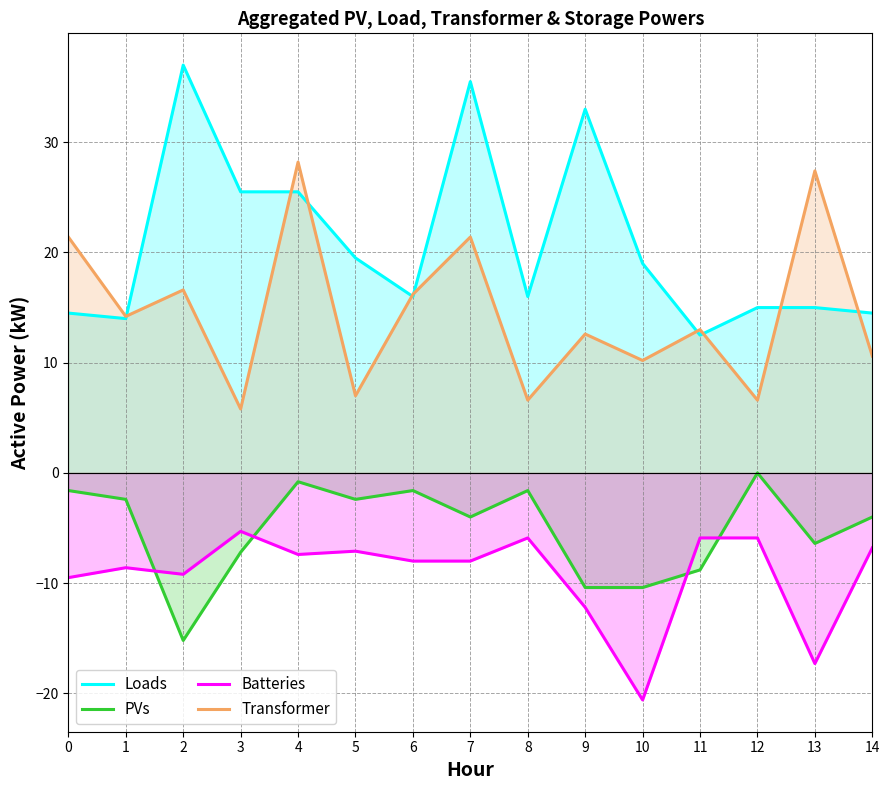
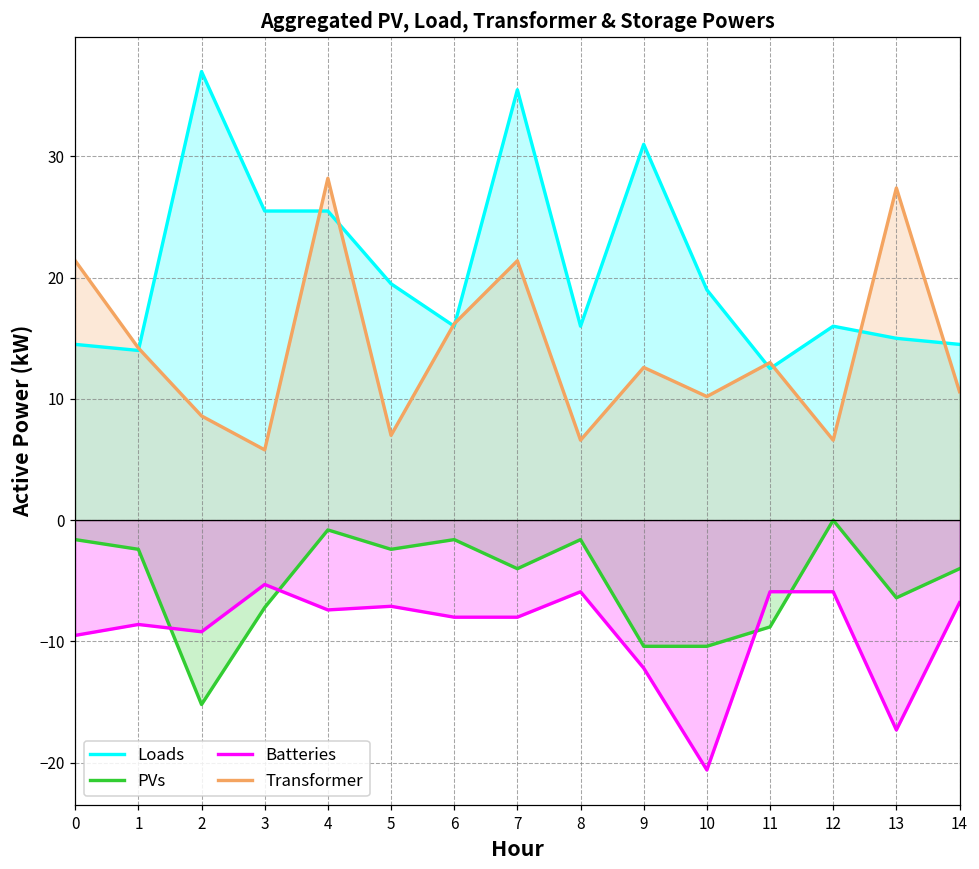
Transformer, 2: 16.6 -> 8.6
Loads, 9: 33.0 -> 31.0
Loads, 12: 15.0 -> 16.0
